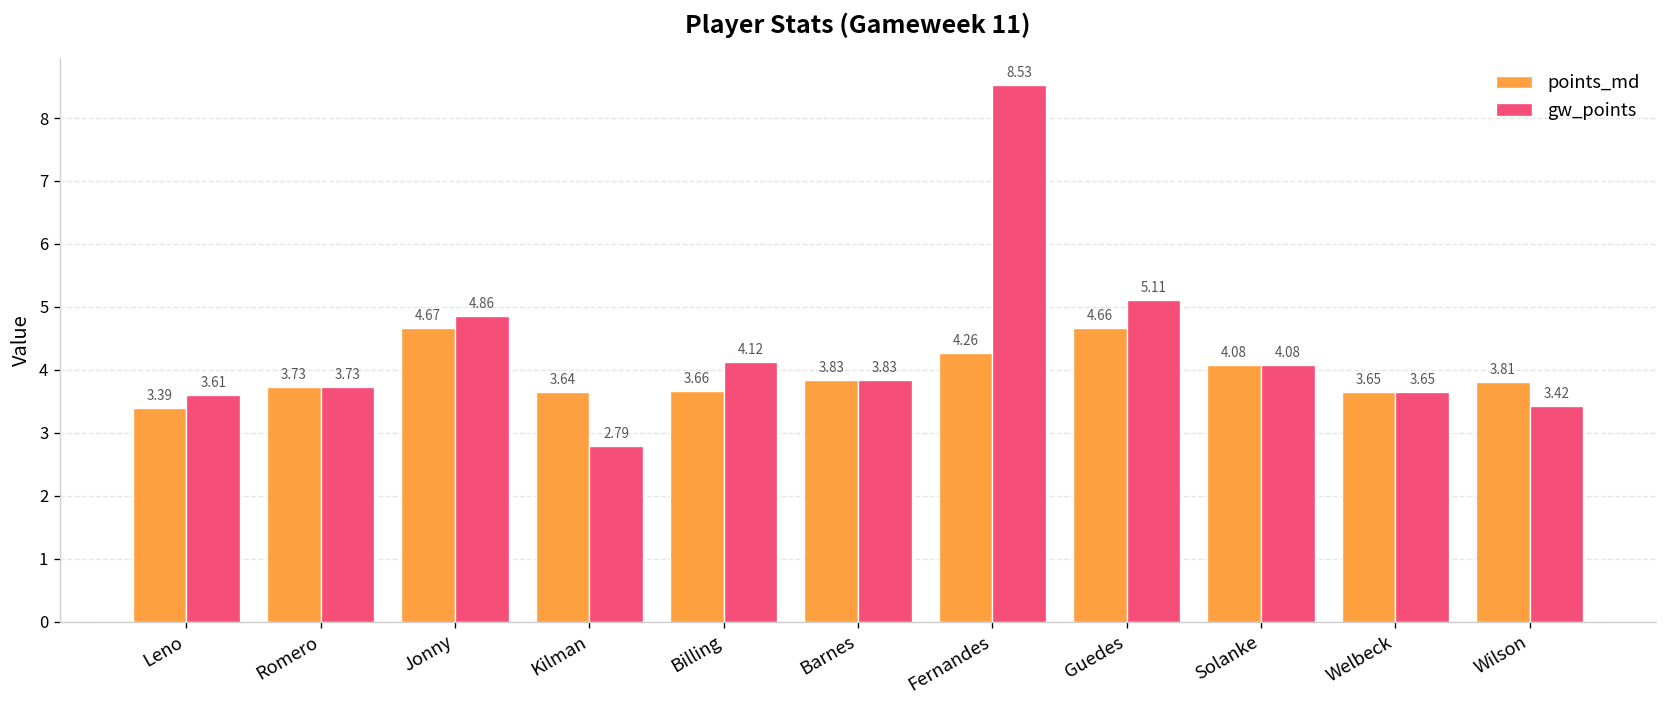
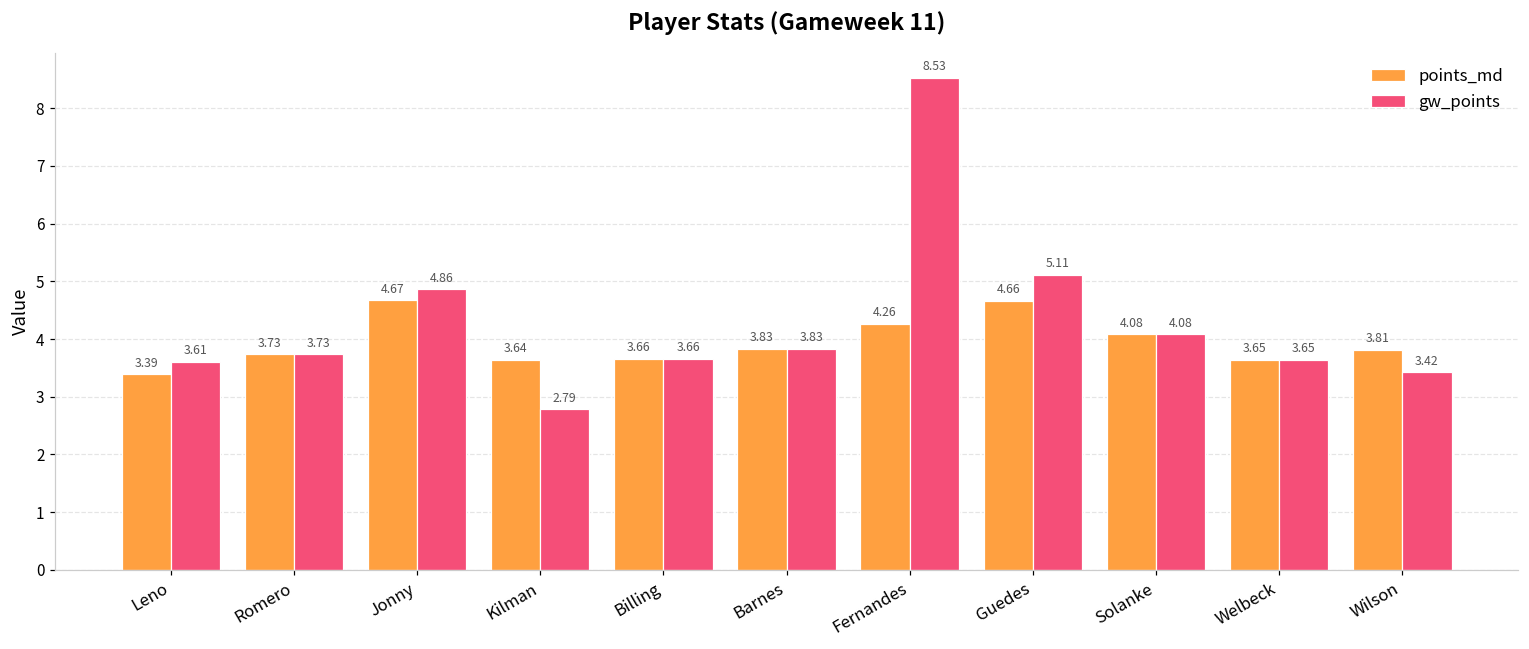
gw_points, Billing: 4.12 -> 3.66
